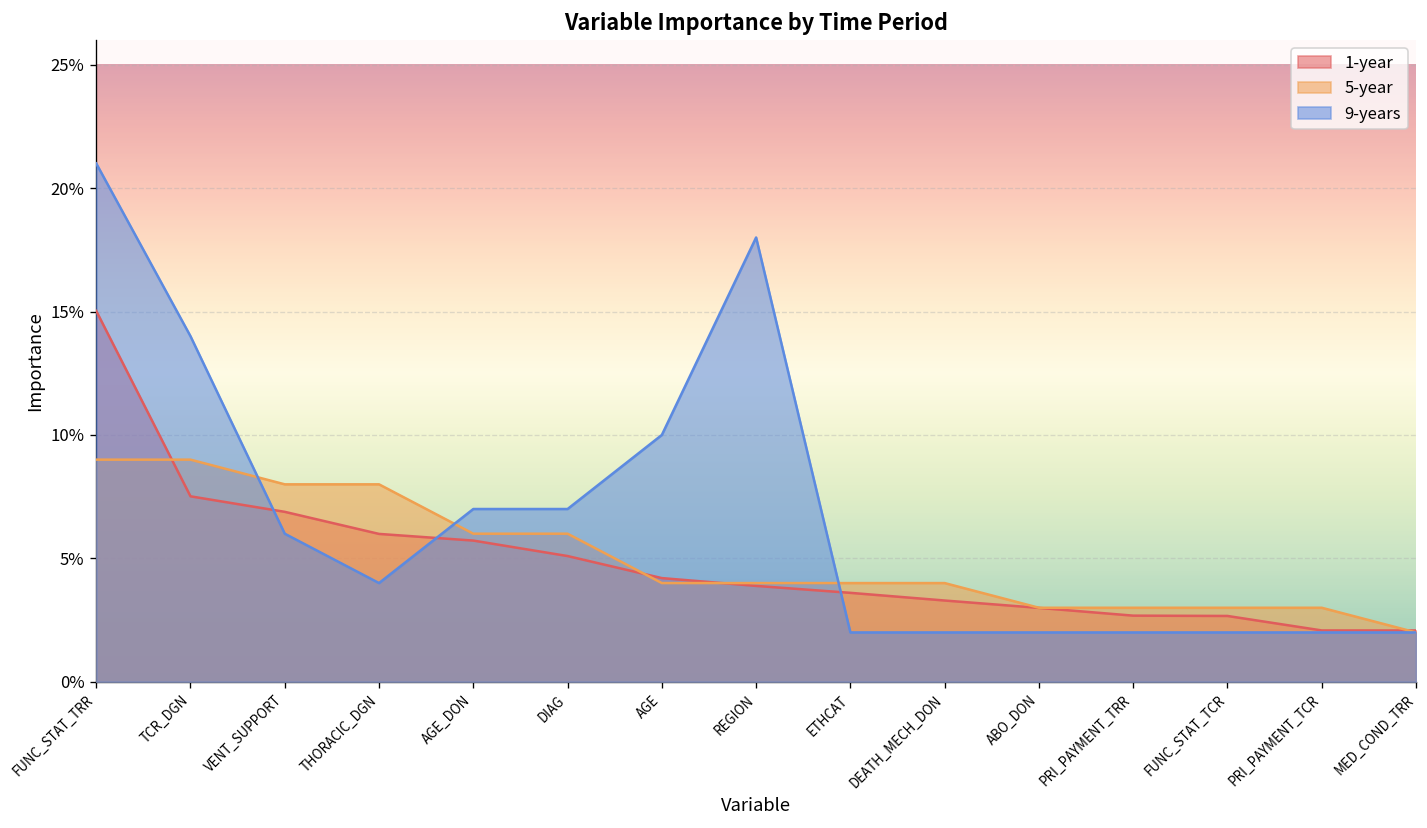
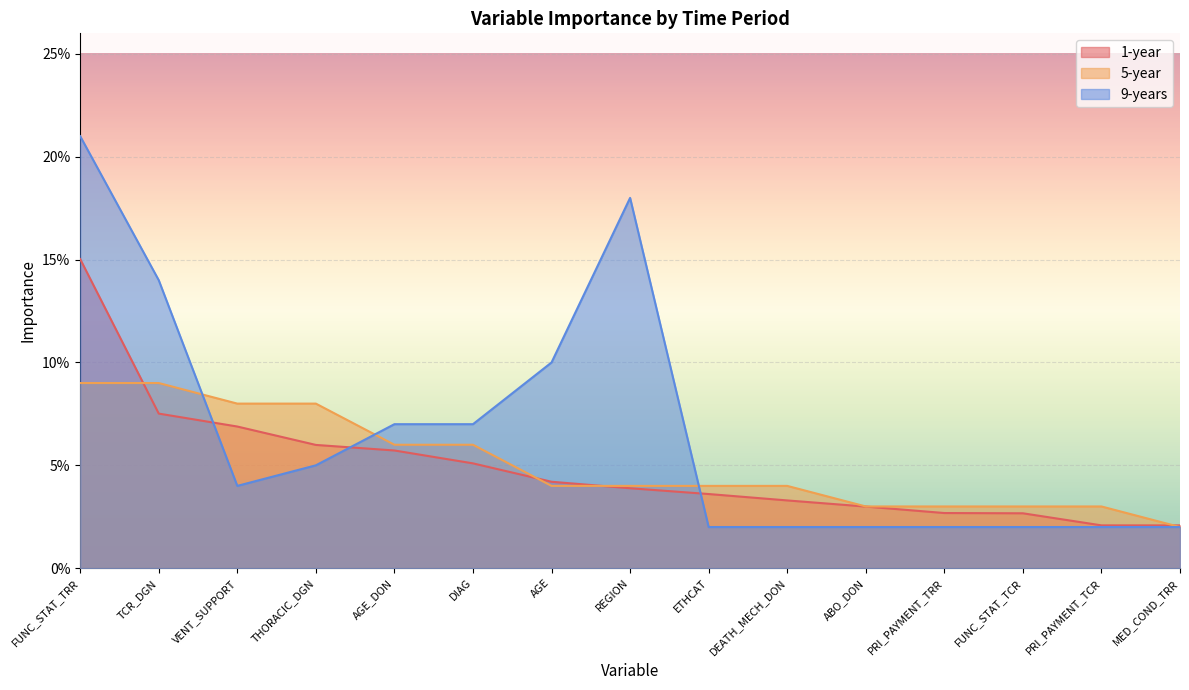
9-years, VENT_SUPPORT: 6.0% -> 4.0%
9-years, THORACIC_DGN: 4.0% -> 5.0%
